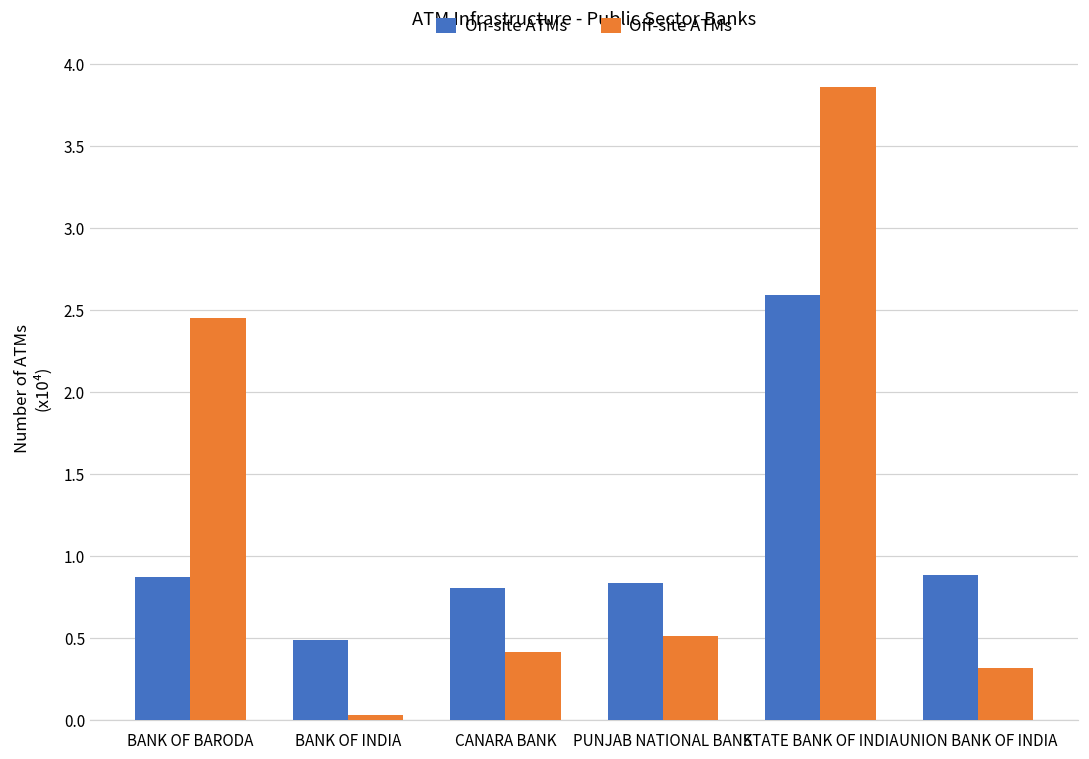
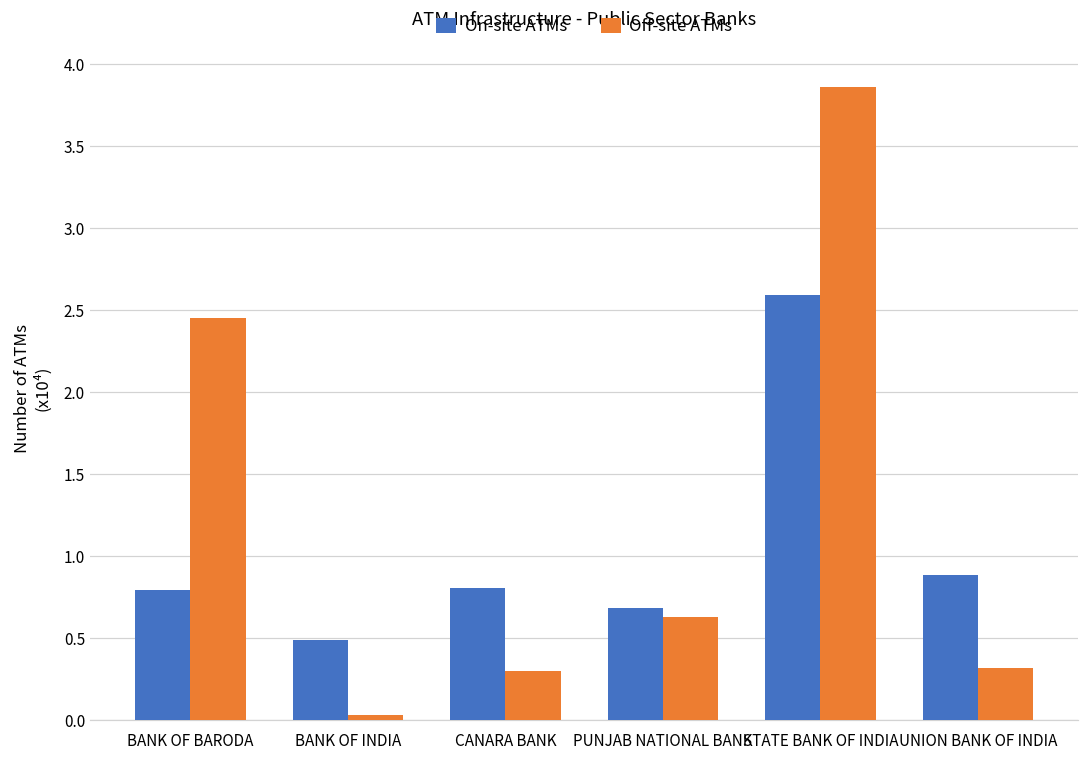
On-site ATMs, BANK OF BARODA: 0.88 -> 0.79
Off-site ATMs, CANARA BANK: 0.42 -> 0.30
On-site ATMs, PUNJAB NATIONAL BANK: 0.84 -> 0.68
Off-site ATMs, PUNJAB NATIONAL BANK: 0.52 -> 0.63
